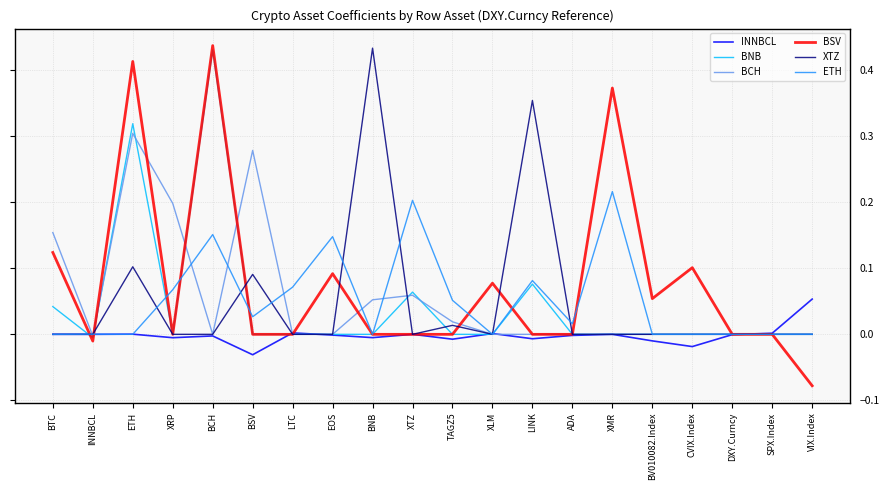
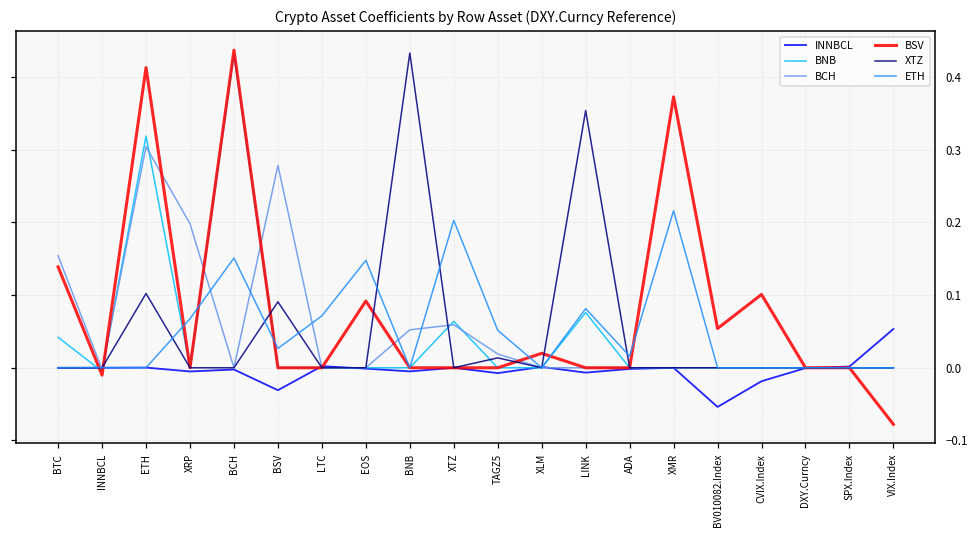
BSV, BTC: 0.12 -> 0.14
BSV, XLM: 0.08 -> 0.02
INNBCL, BV010082.Index: -0.01 -> -0.05
